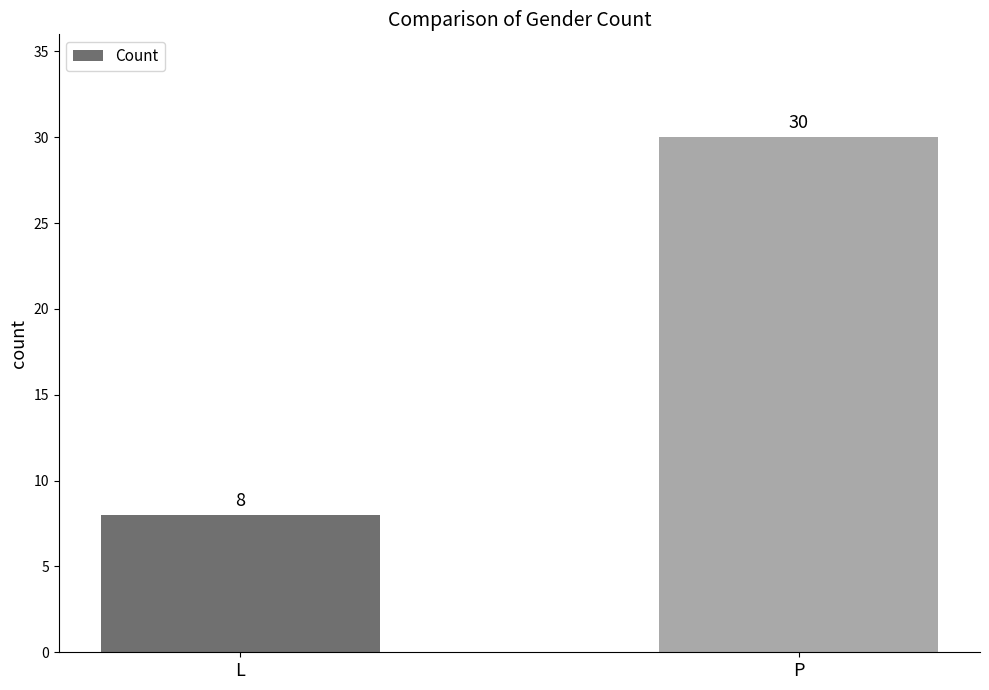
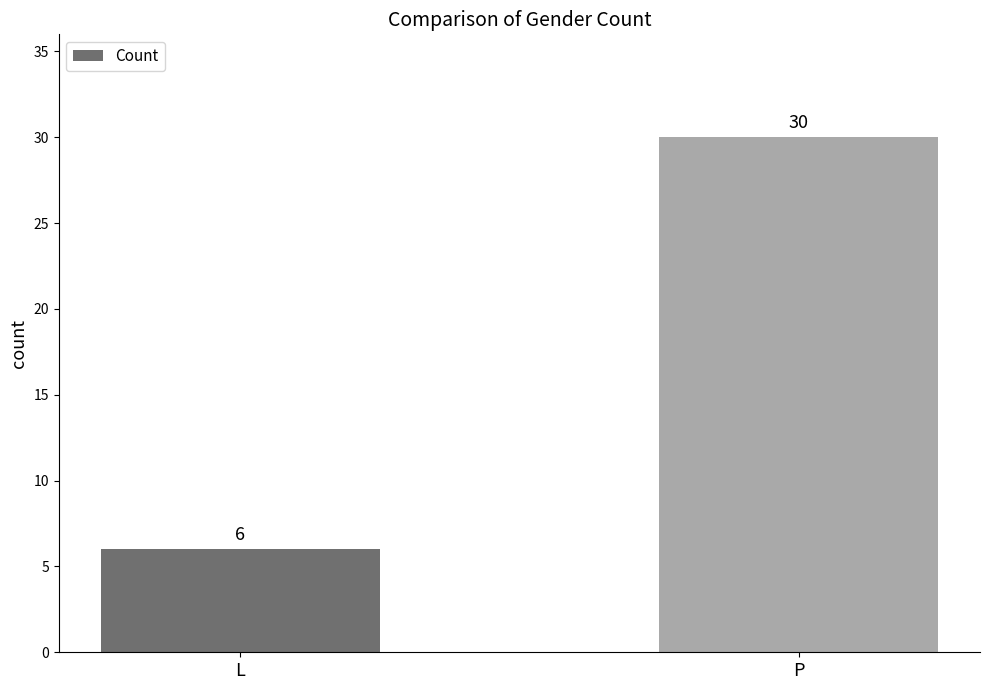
L: 8 -> 6
